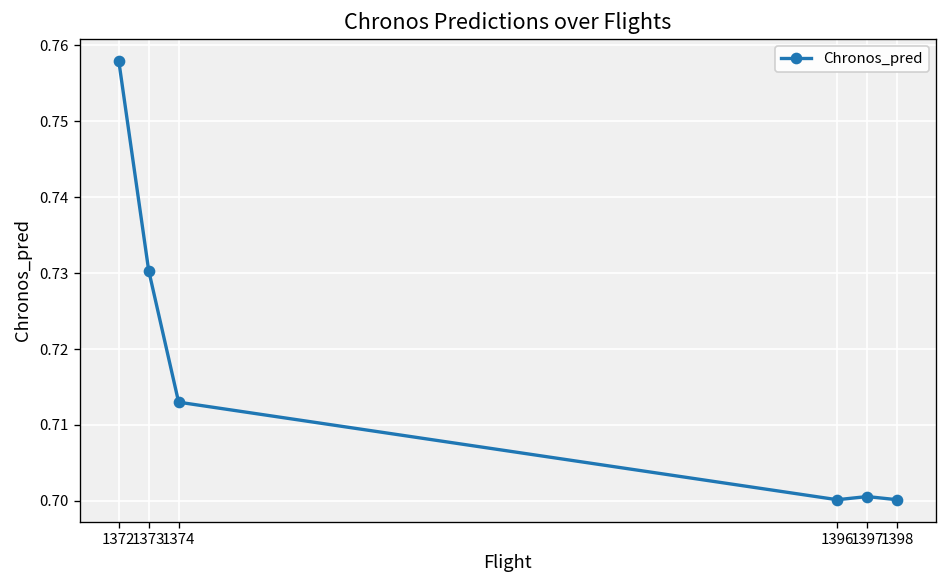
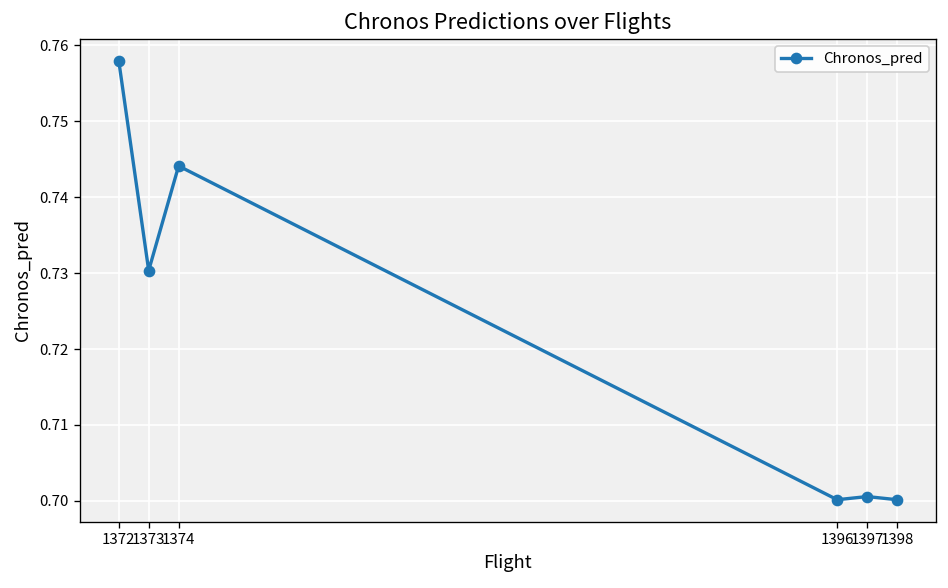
1374: 0.713 -> 0.744
